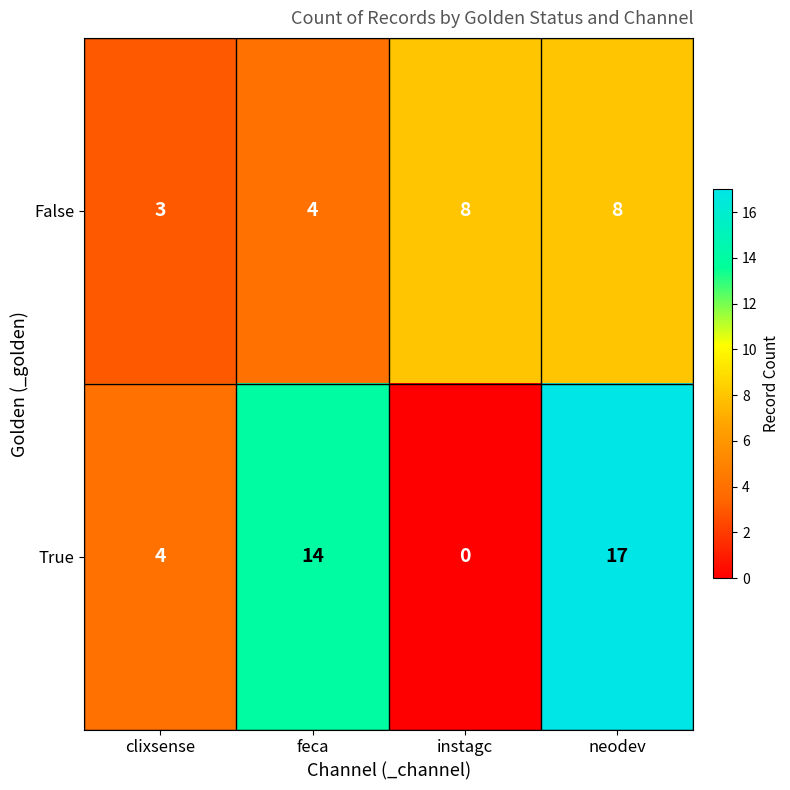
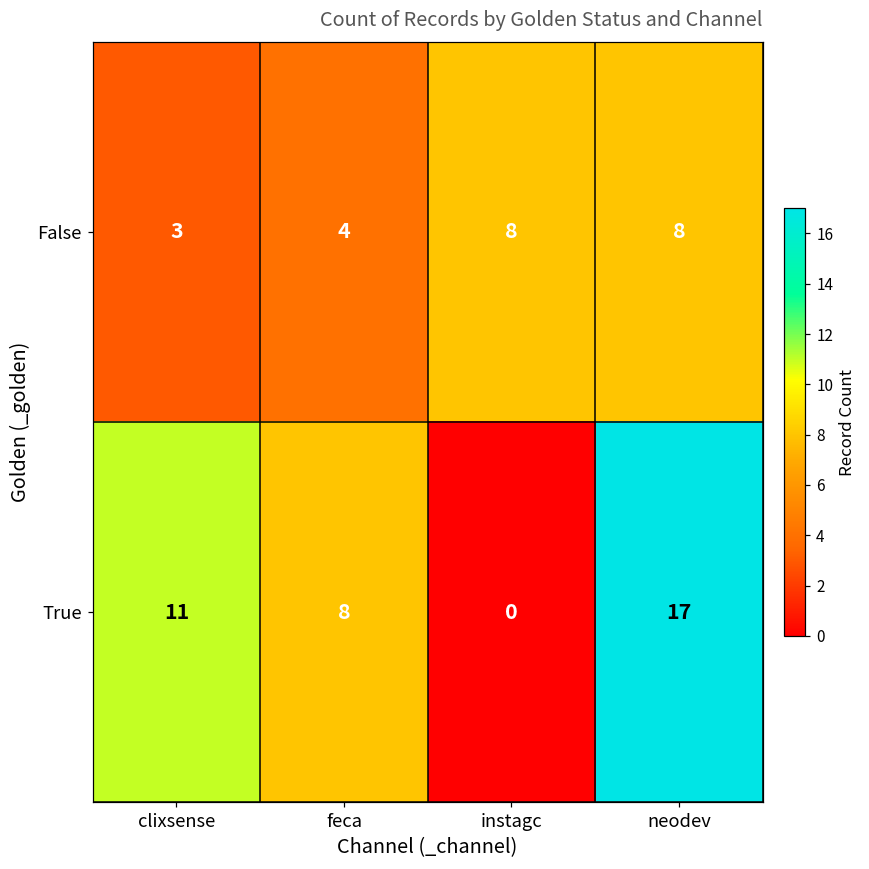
True, clixsense: 4 -> 11
True, feca: 14 -> 8
